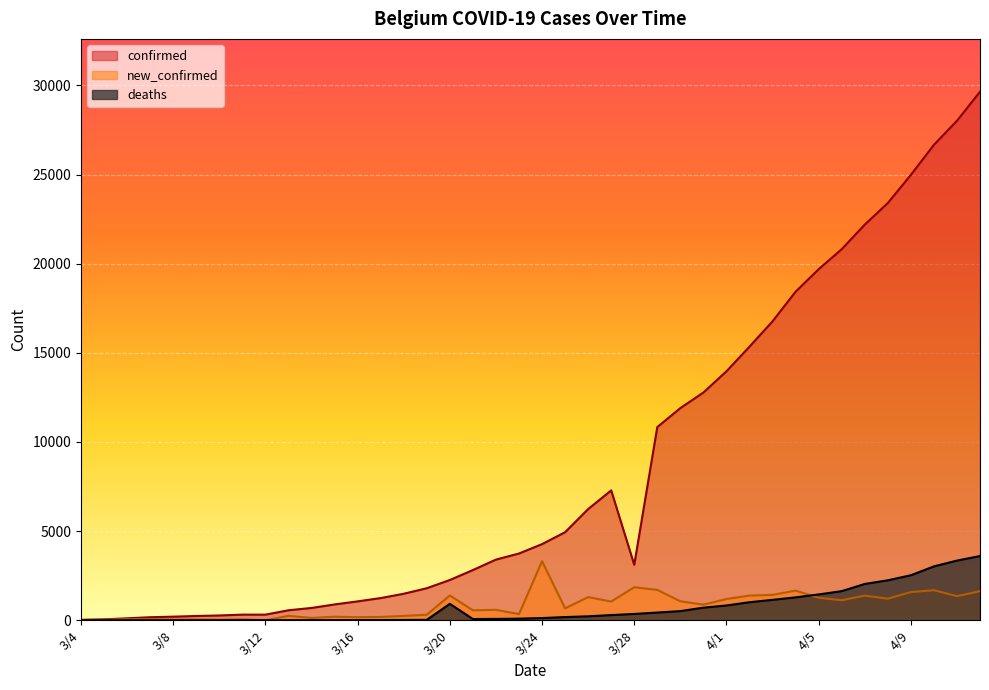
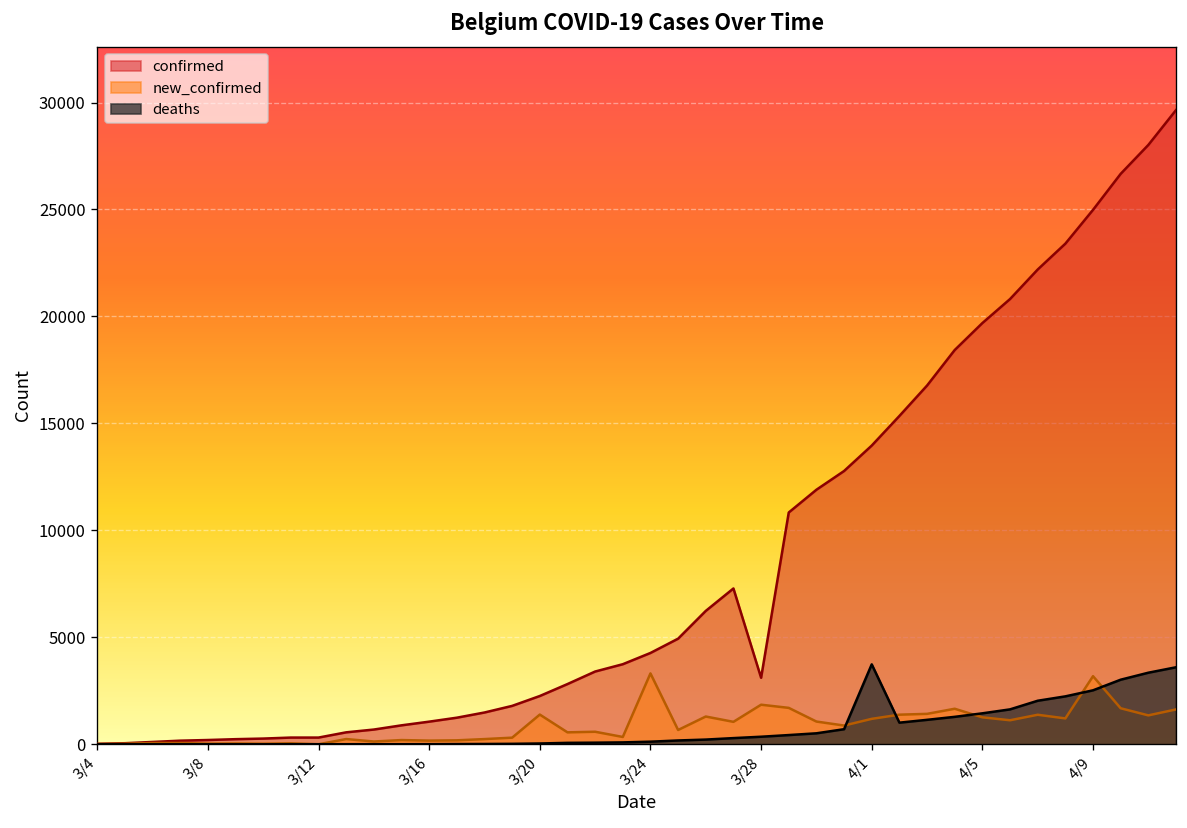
deaths, 3/20: 900 -> 0
deaths, 4/1: 800 -> 3700
new_confirmed, 4/9: 1600 -> 3200
